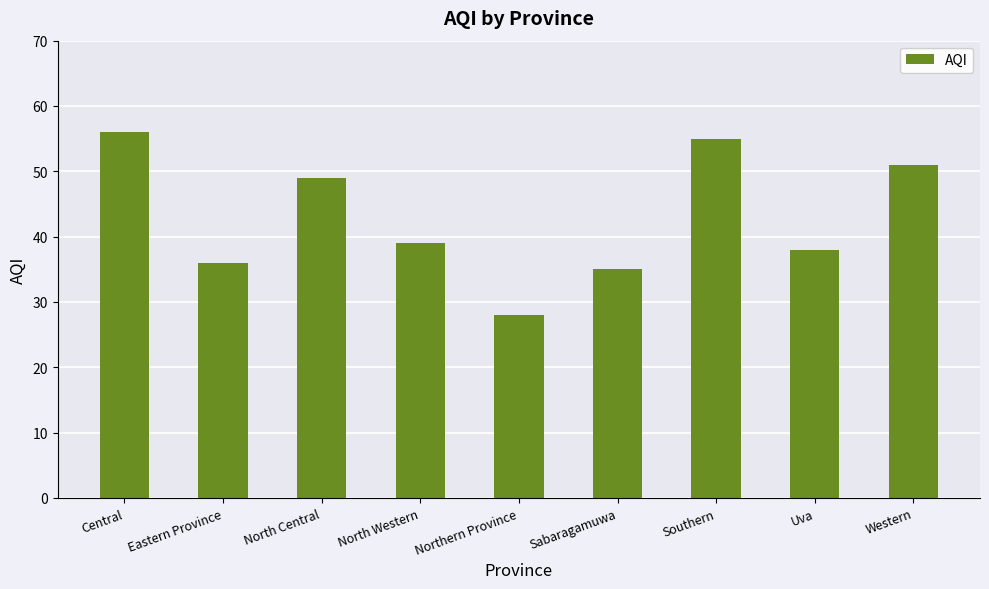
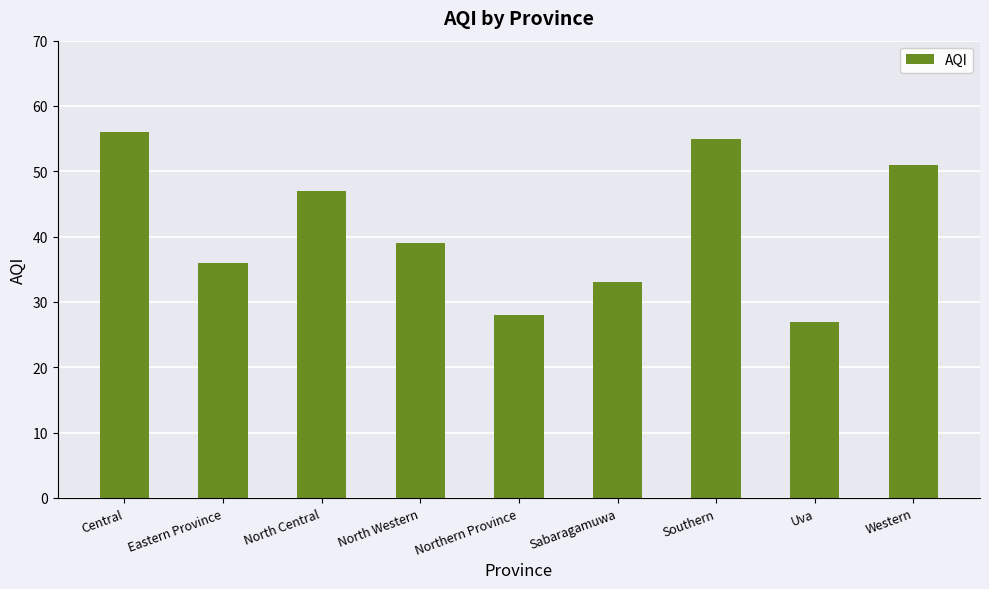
North Central: 49 -> 47
Sabaragamuwa: 35 -> 33
Uva: 38 -> 27
